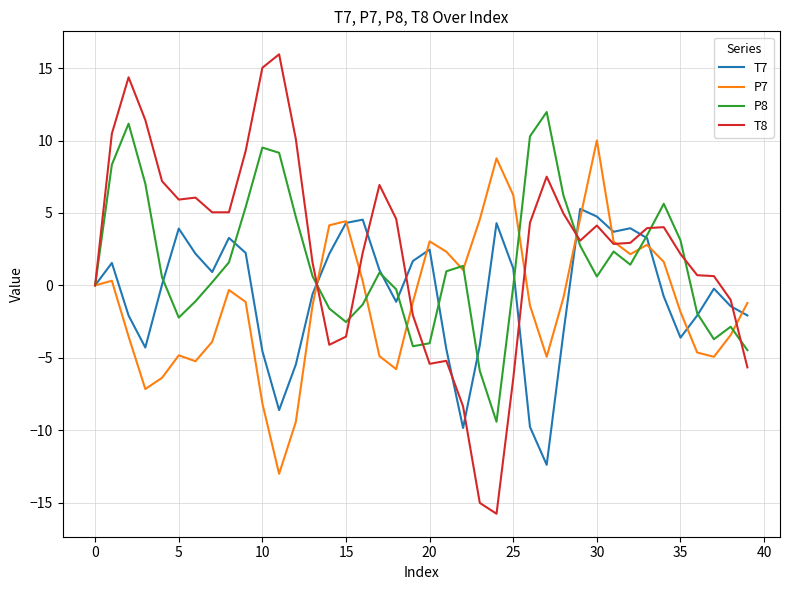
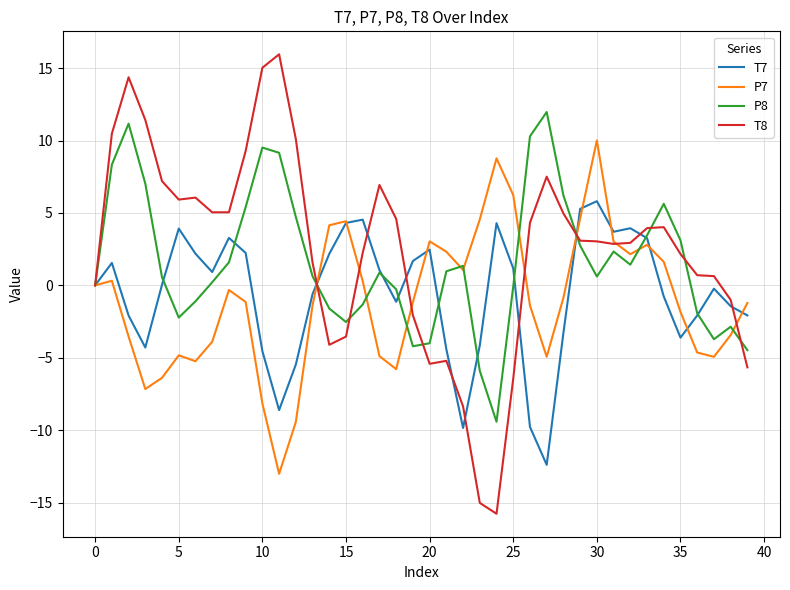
T7, 30: 4.7 -> 5.8
T8, 30: 4.1 -> 3.0
